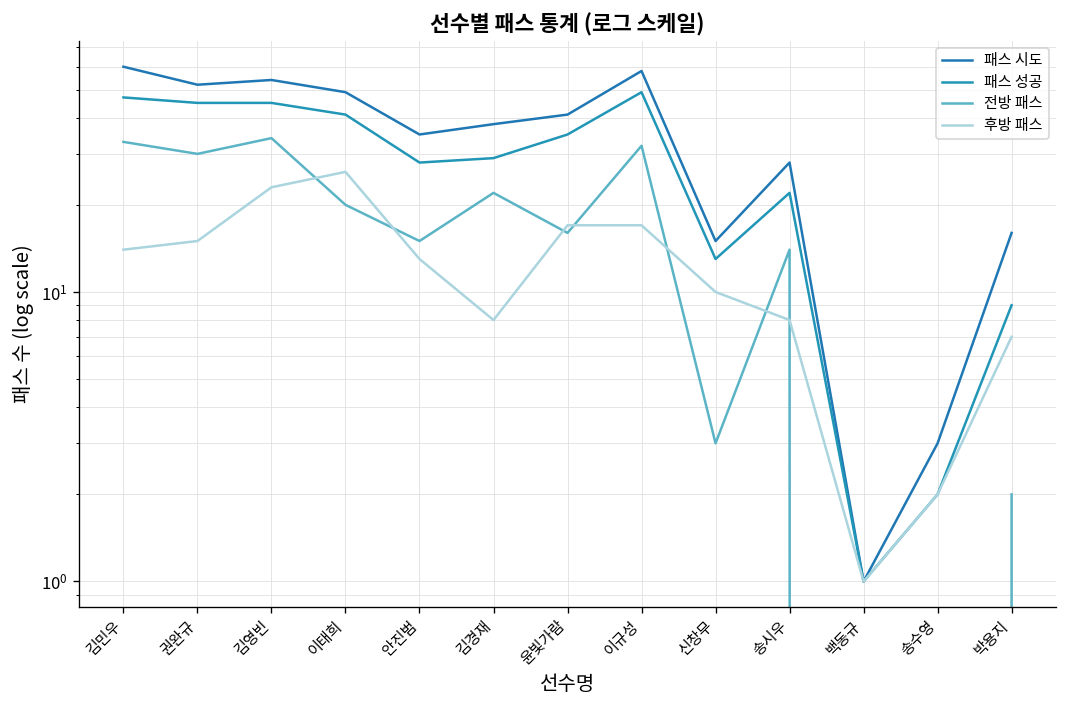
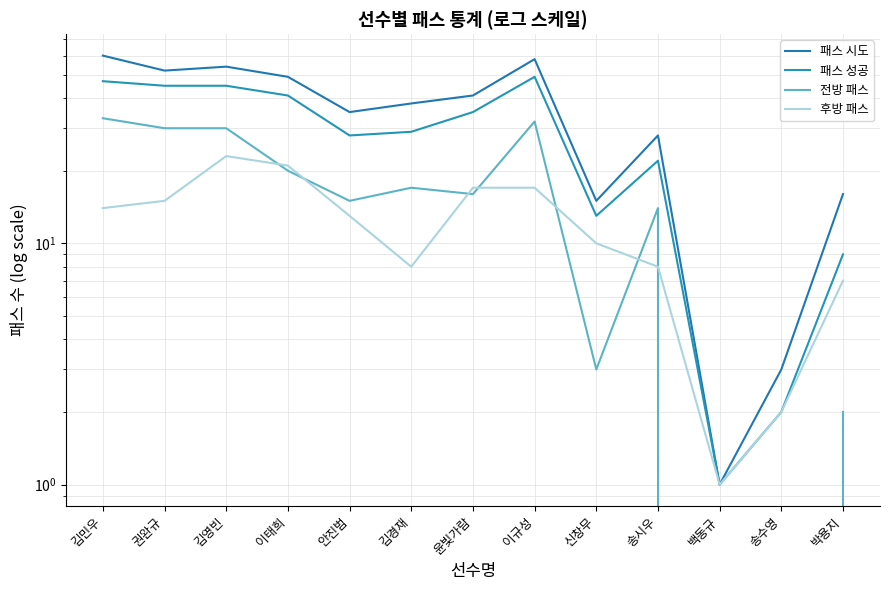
전방 패스, 김영빈: 34 -> 30
후방 패스, 이태희: 26 -> 21
전방 패스, 김경재: 22 -> 17
